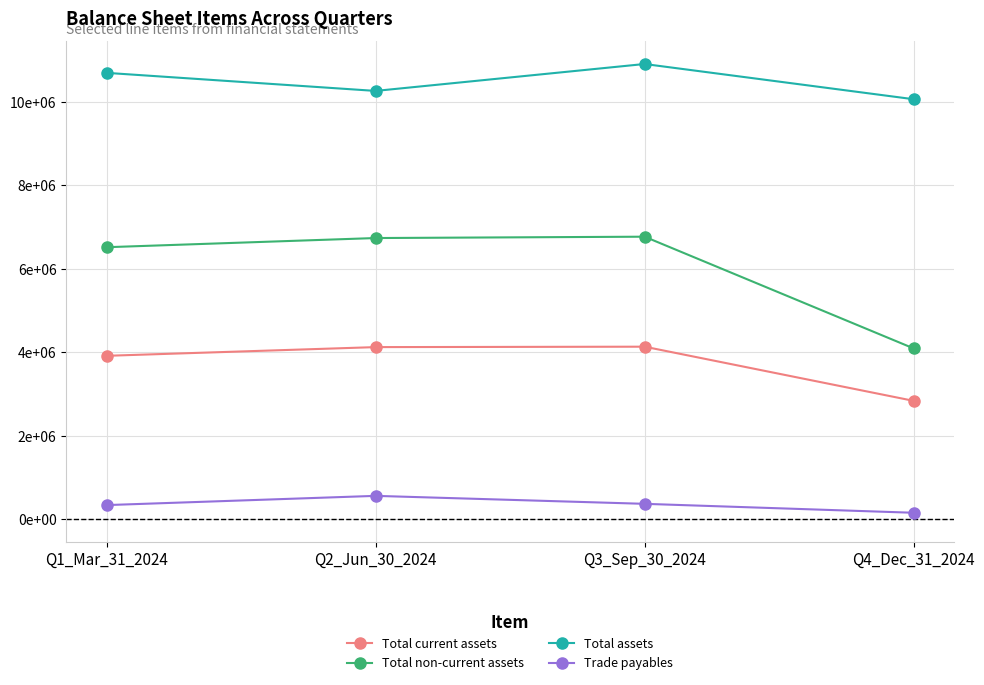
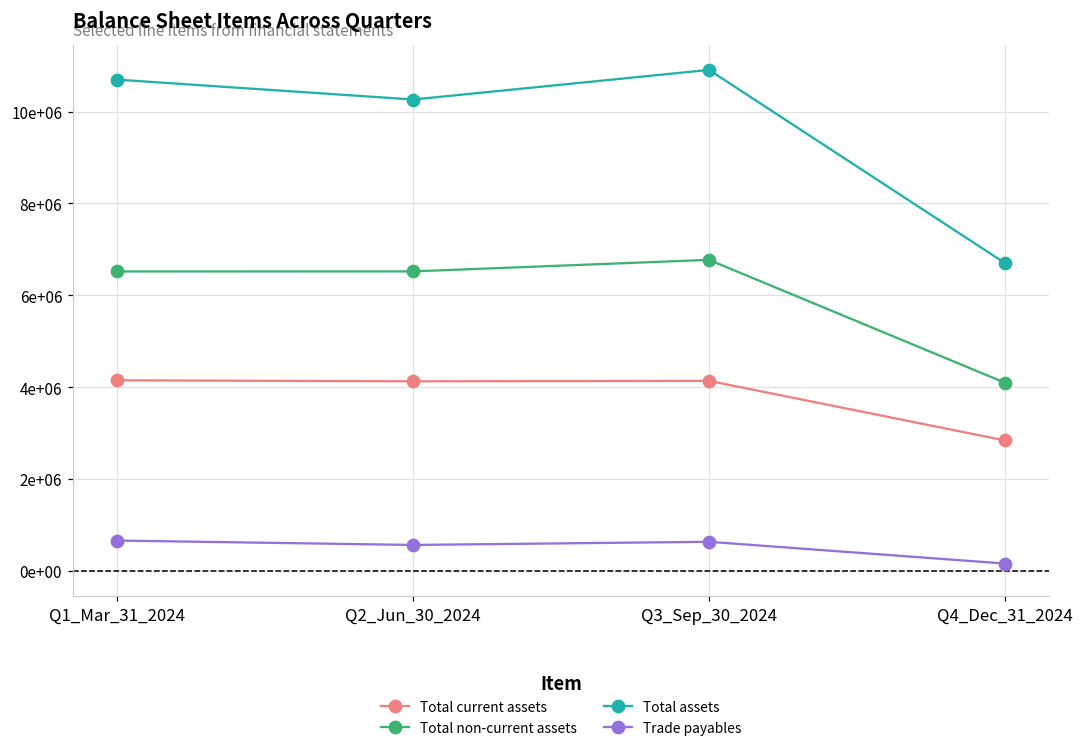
Total current assets, Q1_Mar_31_2024: 3900000 -> 4100000
Trade payables, Q1_Mar_31_2024: 300000 -> 700000
Total non-current assets, Q2_Jun_30_2024: 6700000 -> 6500000
Trade payables, Q3_Sep_30_2024: 400000 -> 600000
Total assets, Q4_Dec_31_2024: 10100000 -> 6700000
